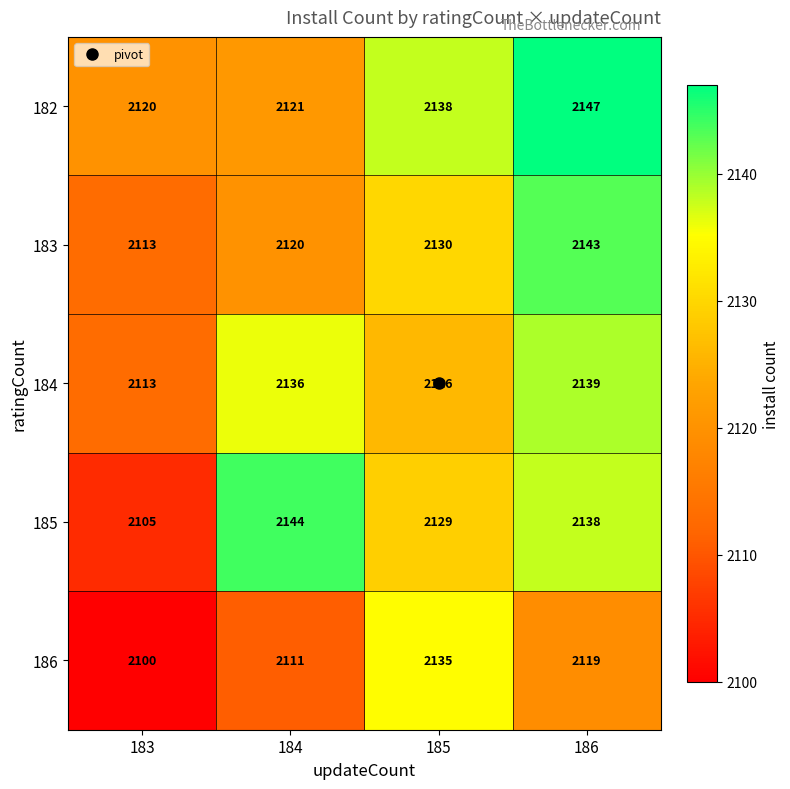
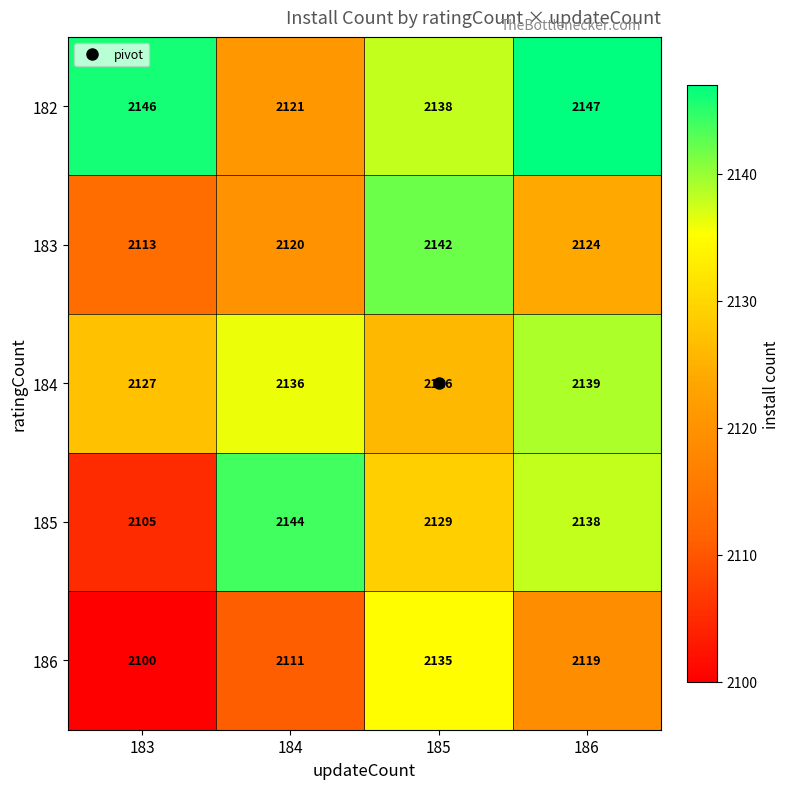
182, 183: 2120 -> 2146
183, 185: 2130 -> 2142
183, 186: 2143 -> 2124
184, 183: 2113 -> 2127
